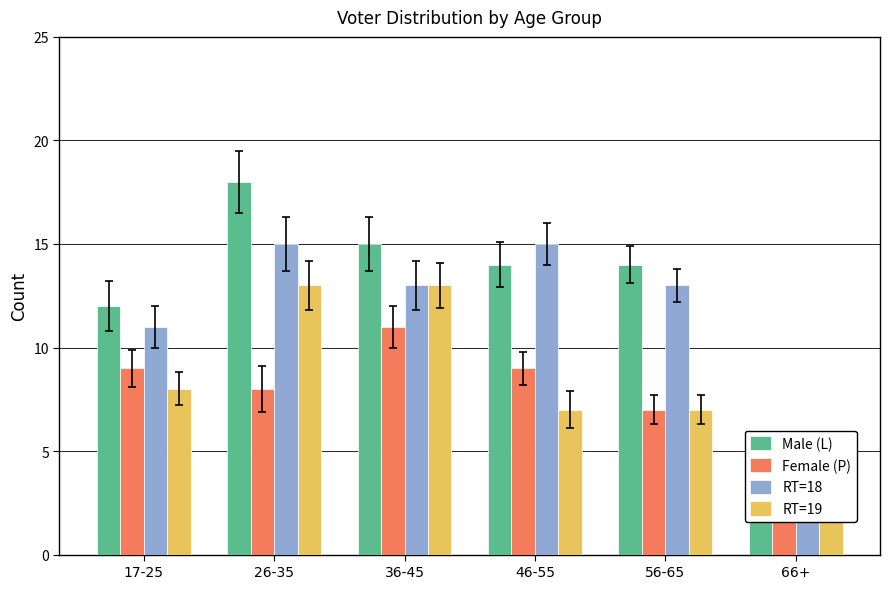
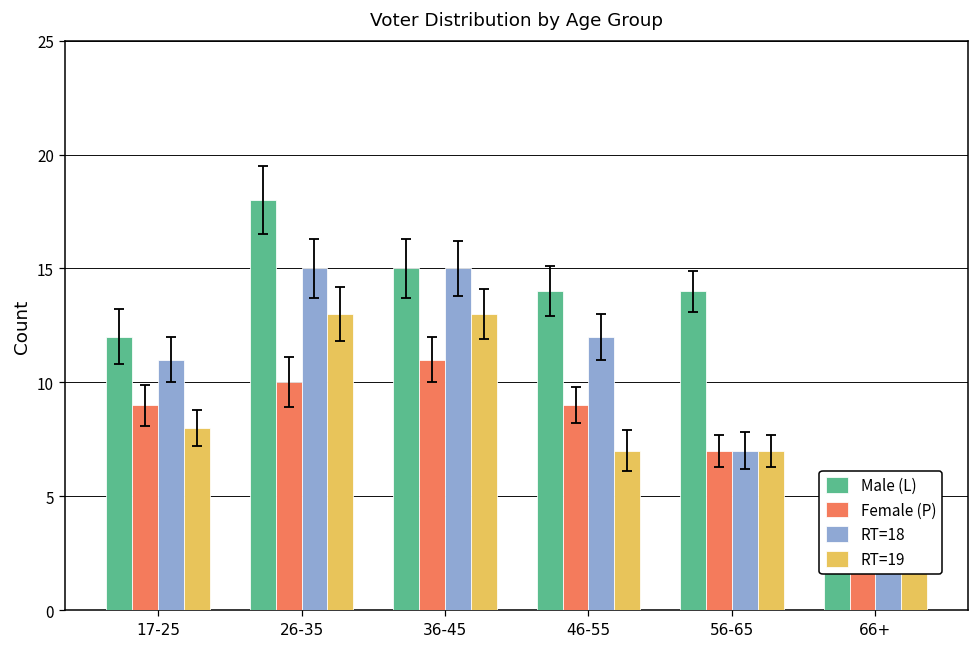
Female (P), 26-35: 8 -> 10
RT=18, 36-45: 13 -> 15
RT=18, 46-55: 15 -> 12
RT=18, 56-65: 13 -> 7
